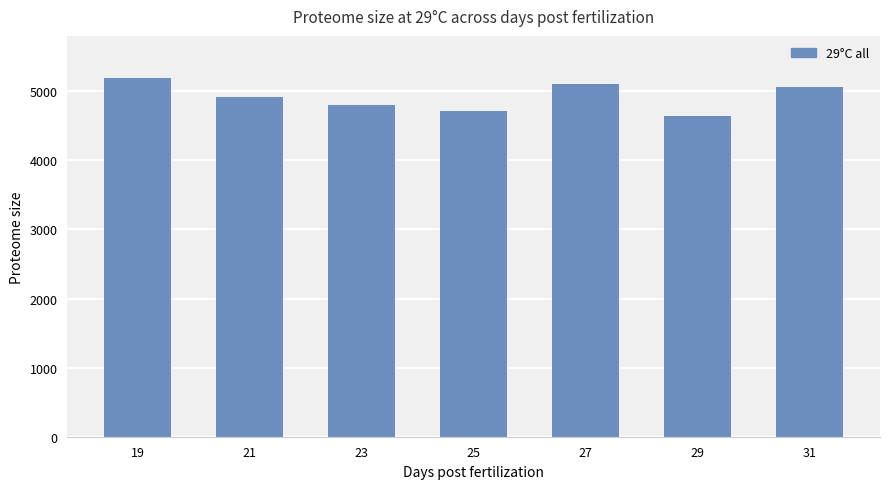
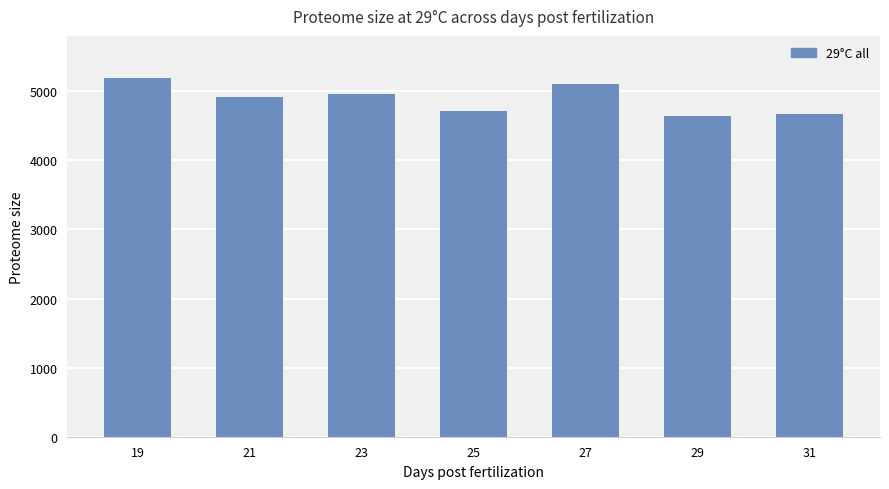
23: 4800 -> 5000
31: 5100 -> 4700
